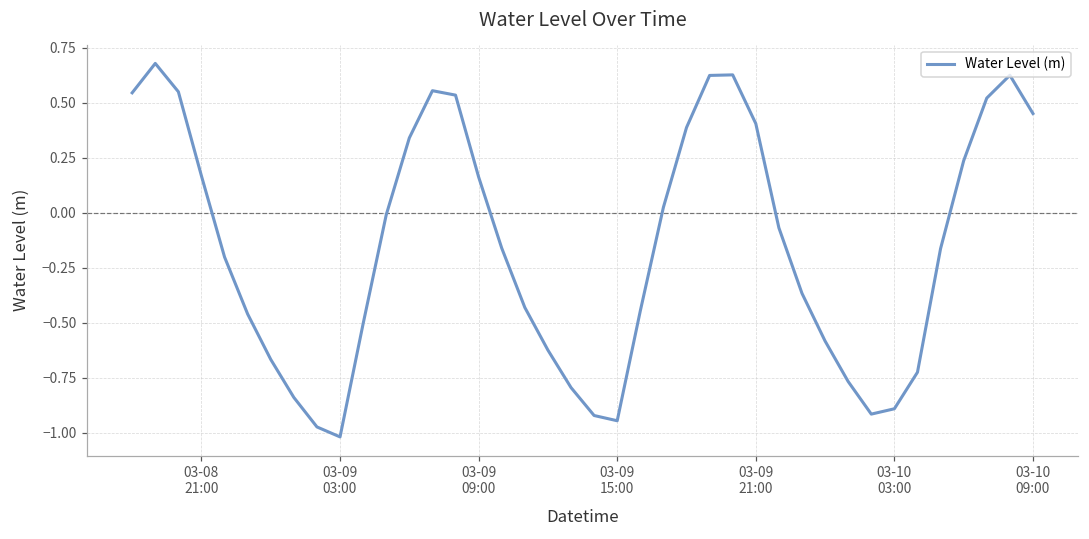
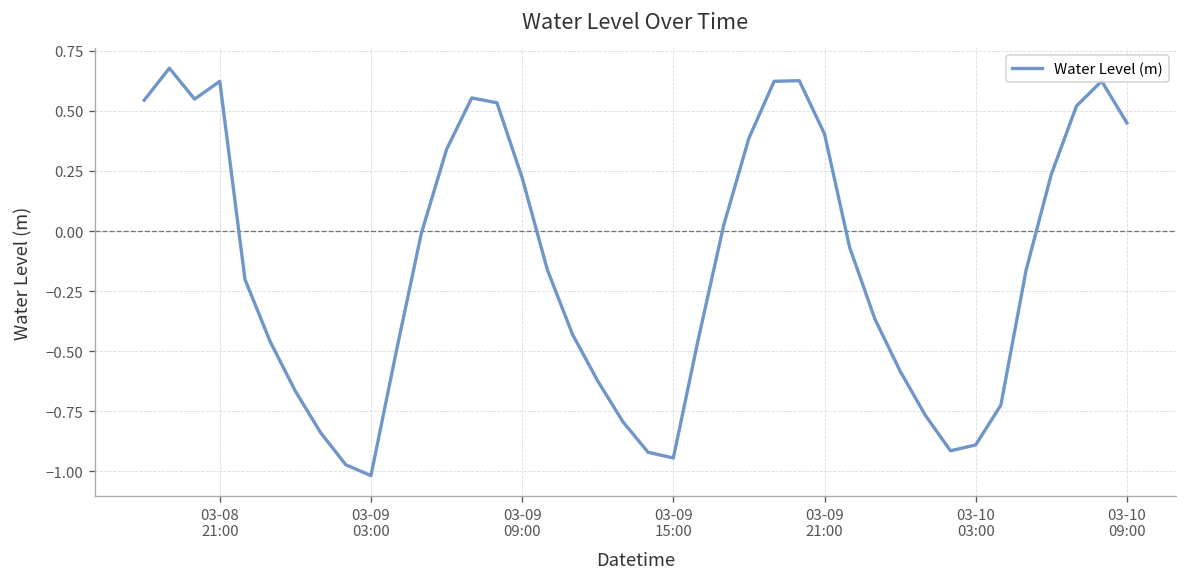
03-08 21:00: 0.17 -> 0.62
03-09 09:00: 0.16 -> 0.22
